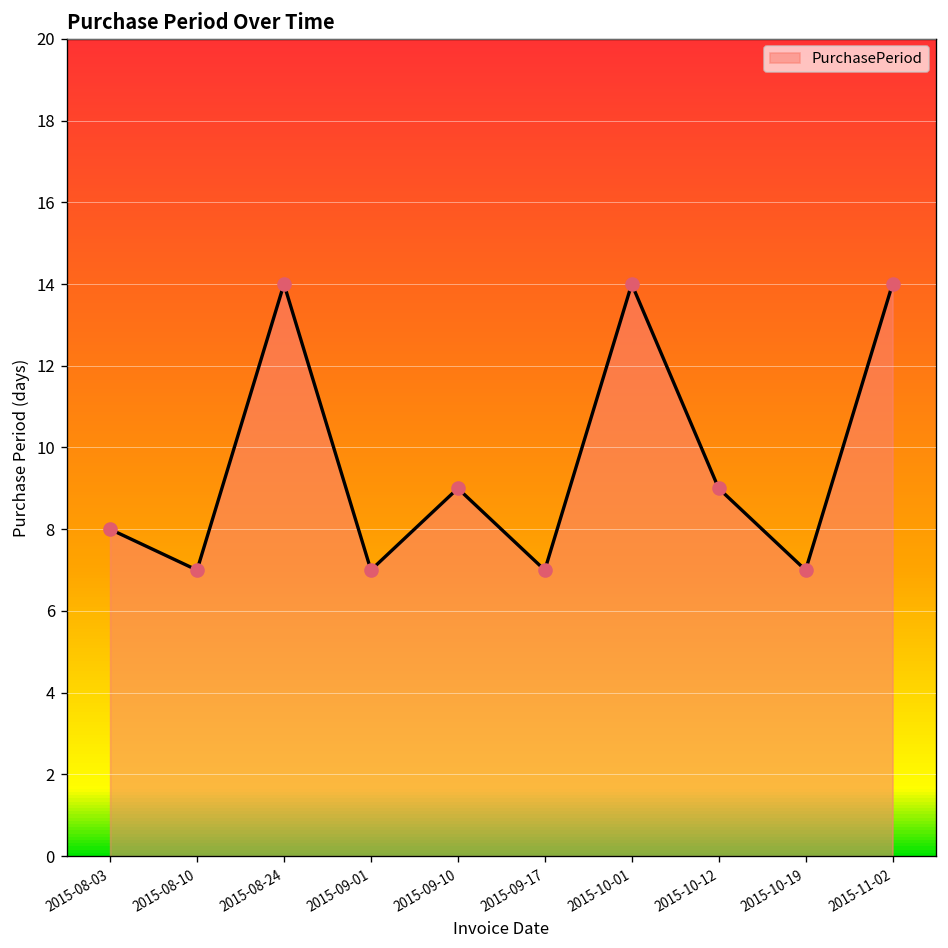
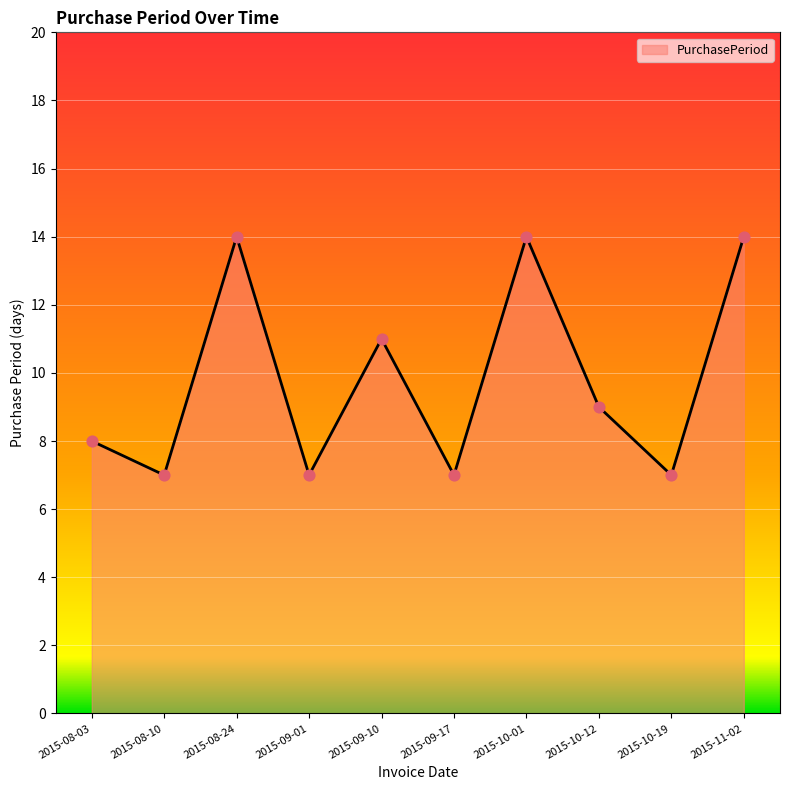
2015-09-10: 9 -> 11
